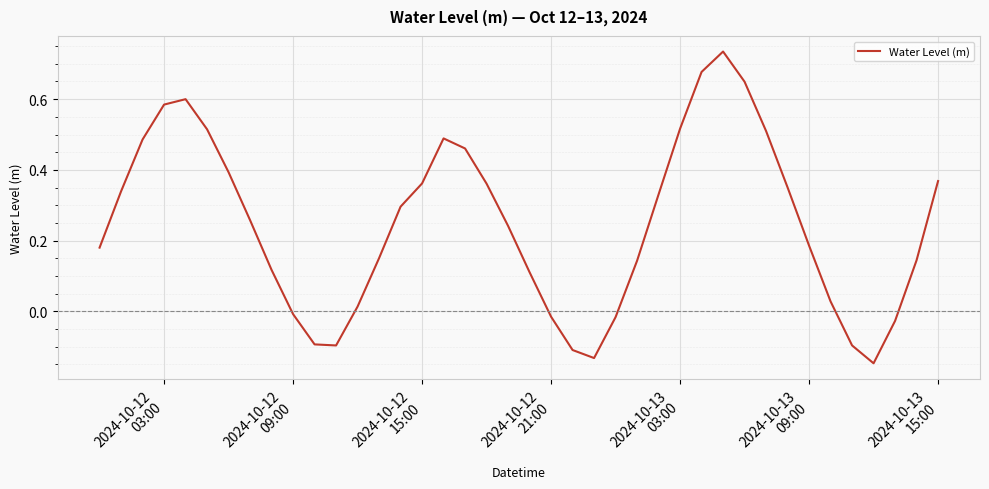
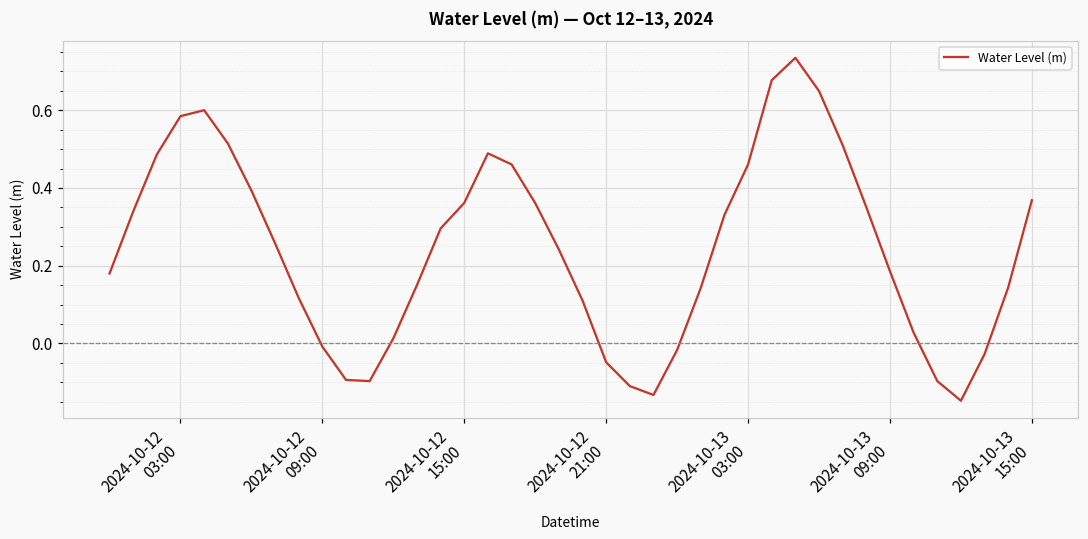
2024-10-12 21:00: -0.02 -> -0.05
2024-10-13 03:00: 0.52 -> 0.46
